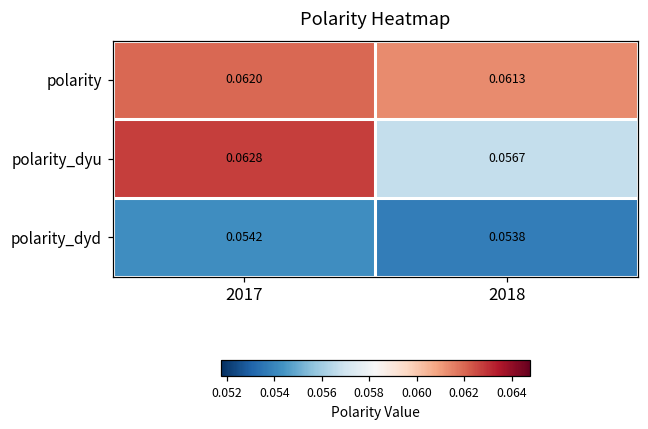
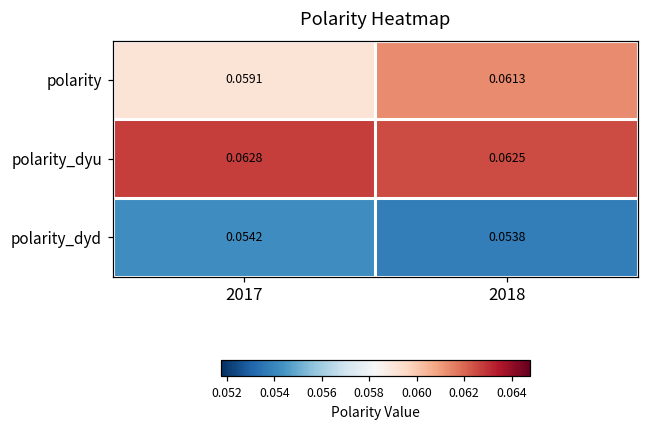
polarity, 2017: 0.0620 -> 0.0591
polarity_dyu, 2018: 0.0567 -> 0.0625
